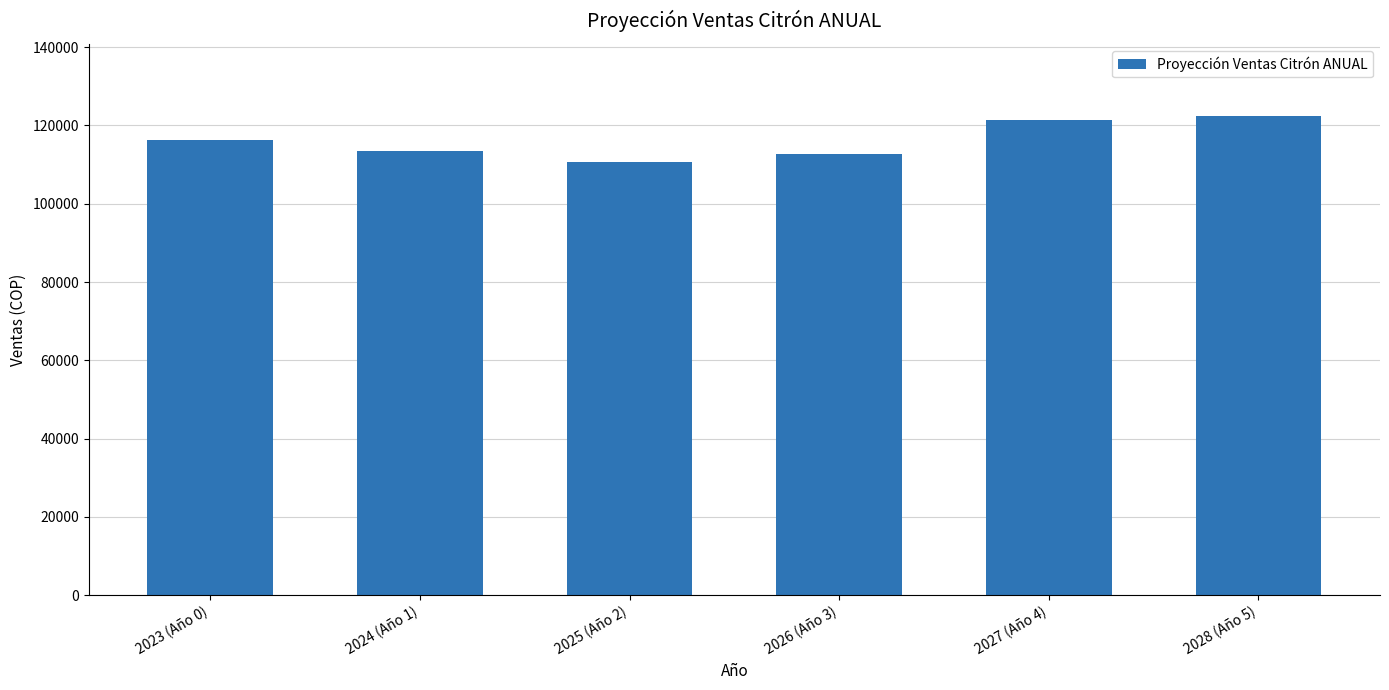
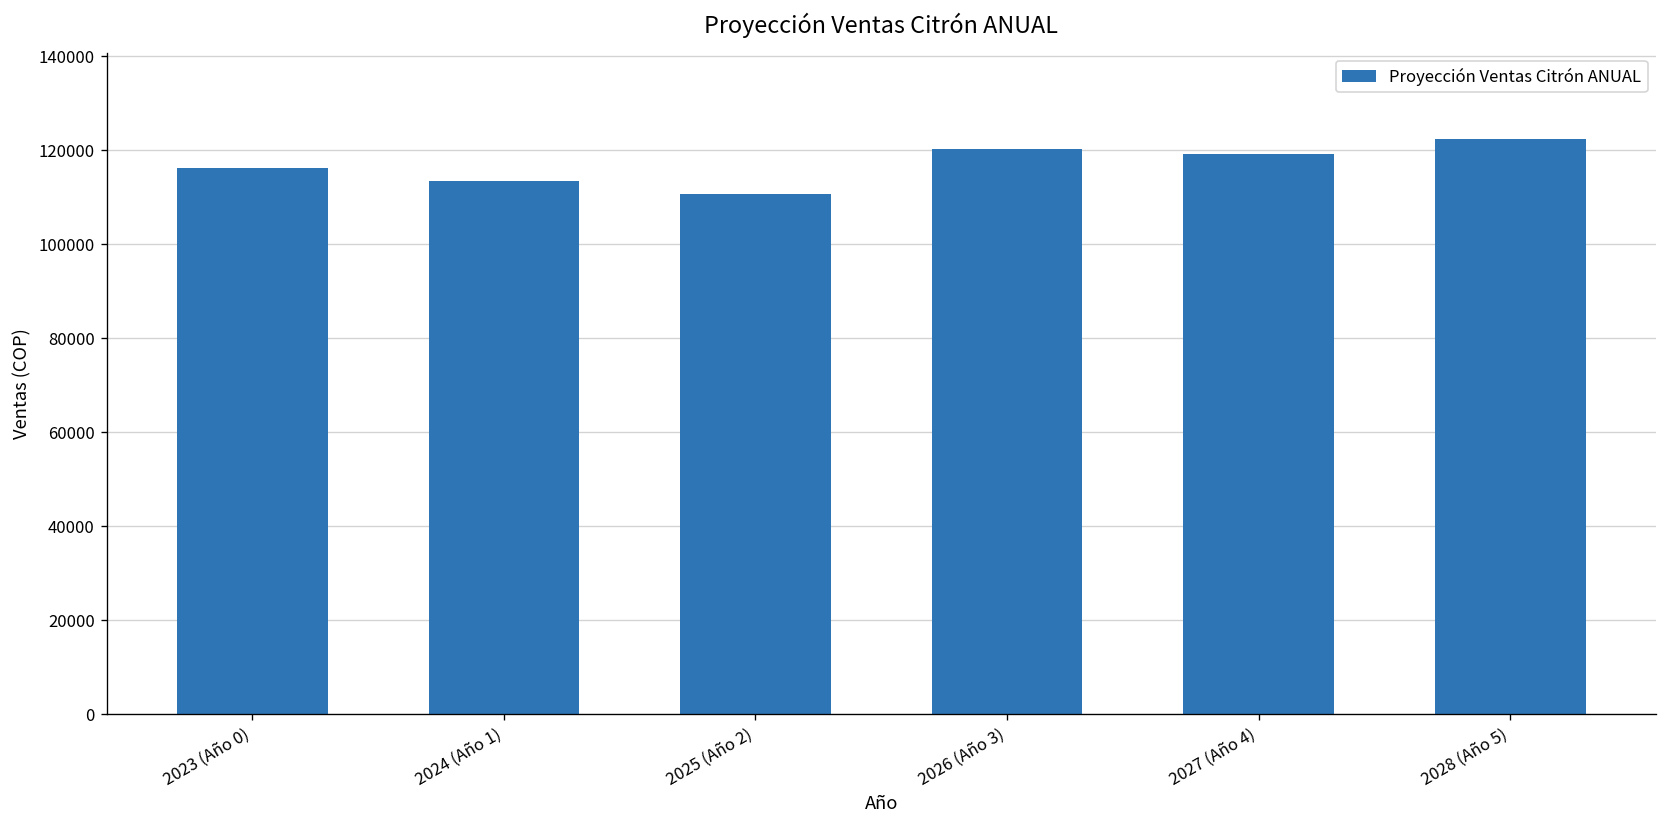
2026 (Año 3): 113000 -> 120000
2027 (Año 4): 121000 -> 119000
